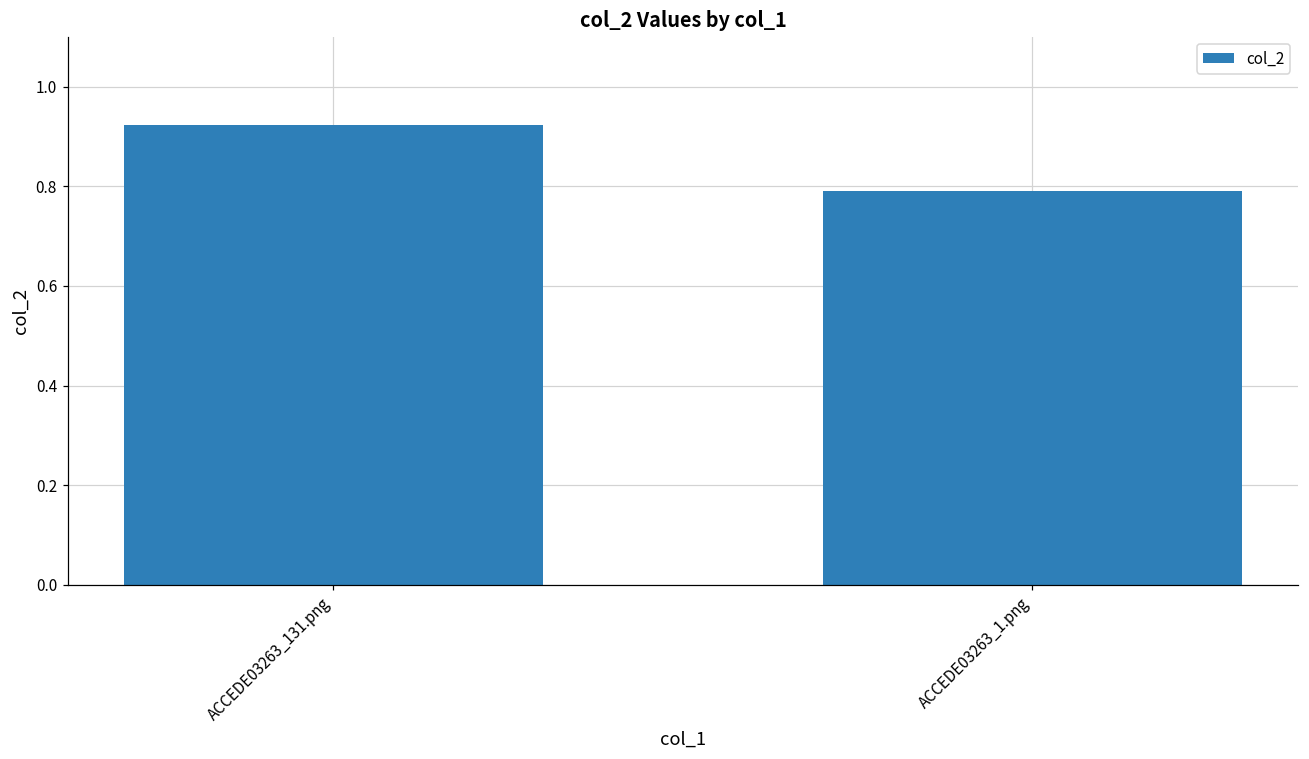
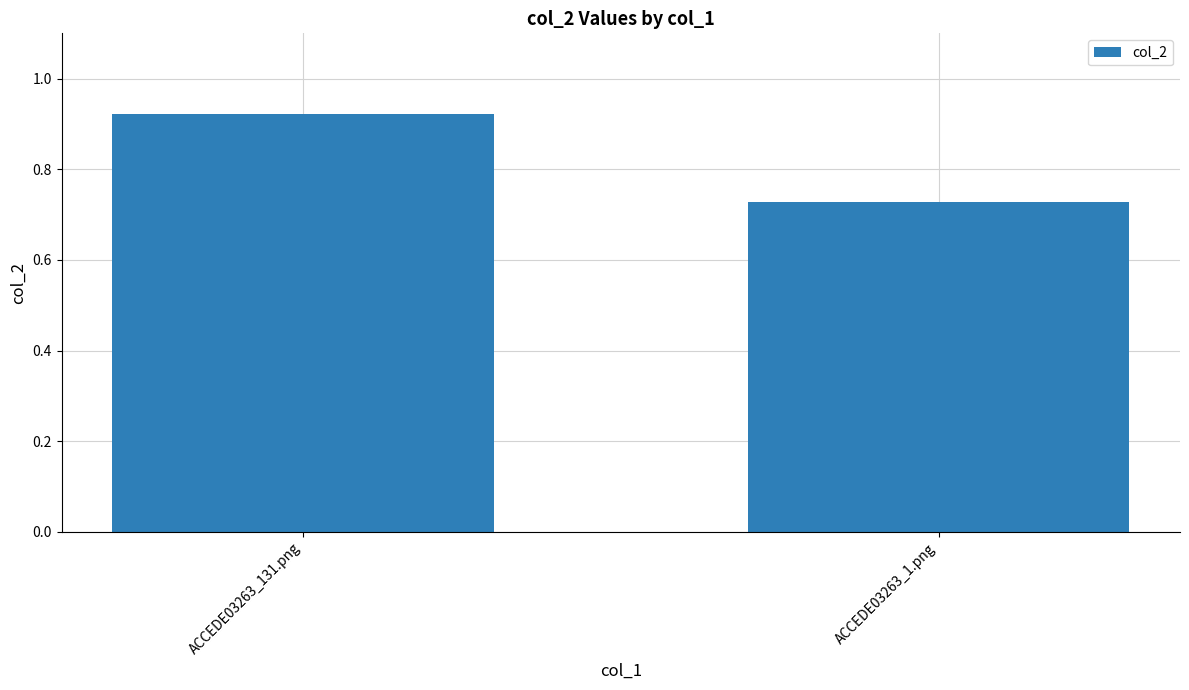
ACCEDE03263_1.png: 0.79 -> 0.73
